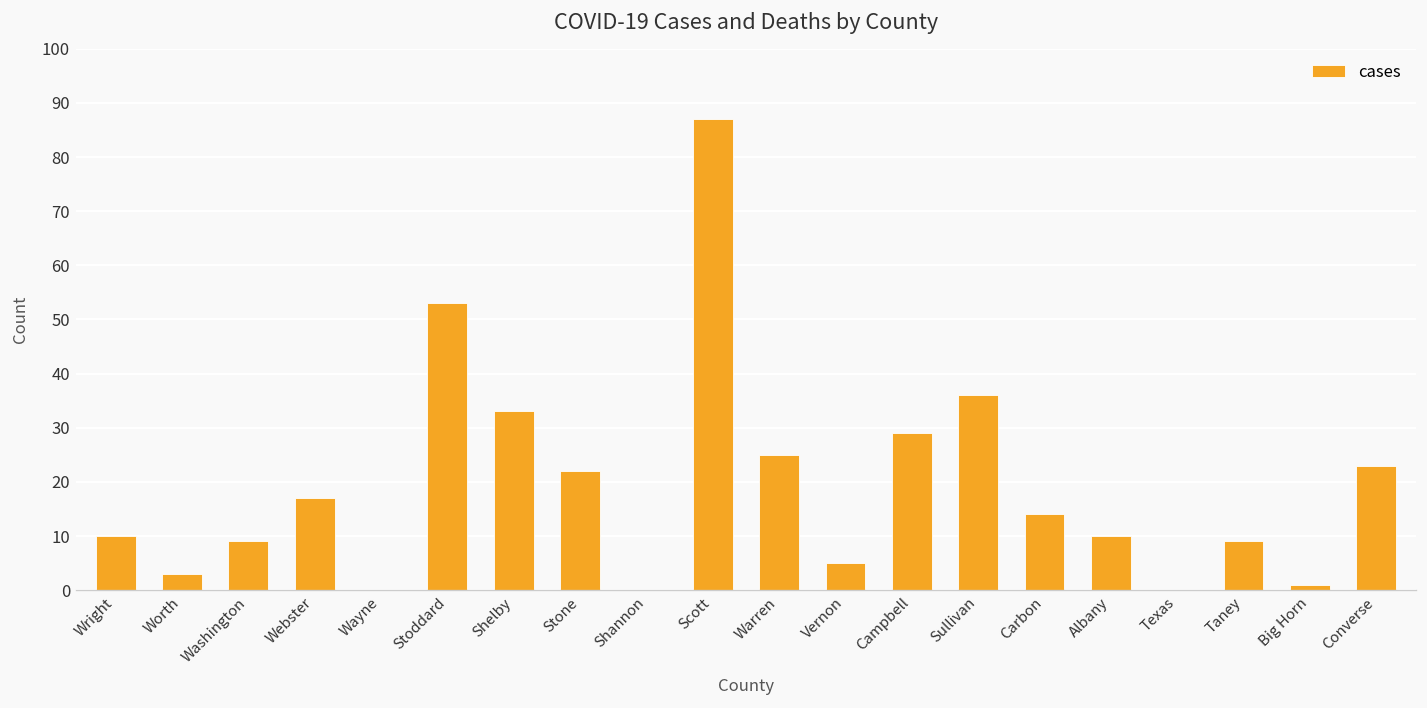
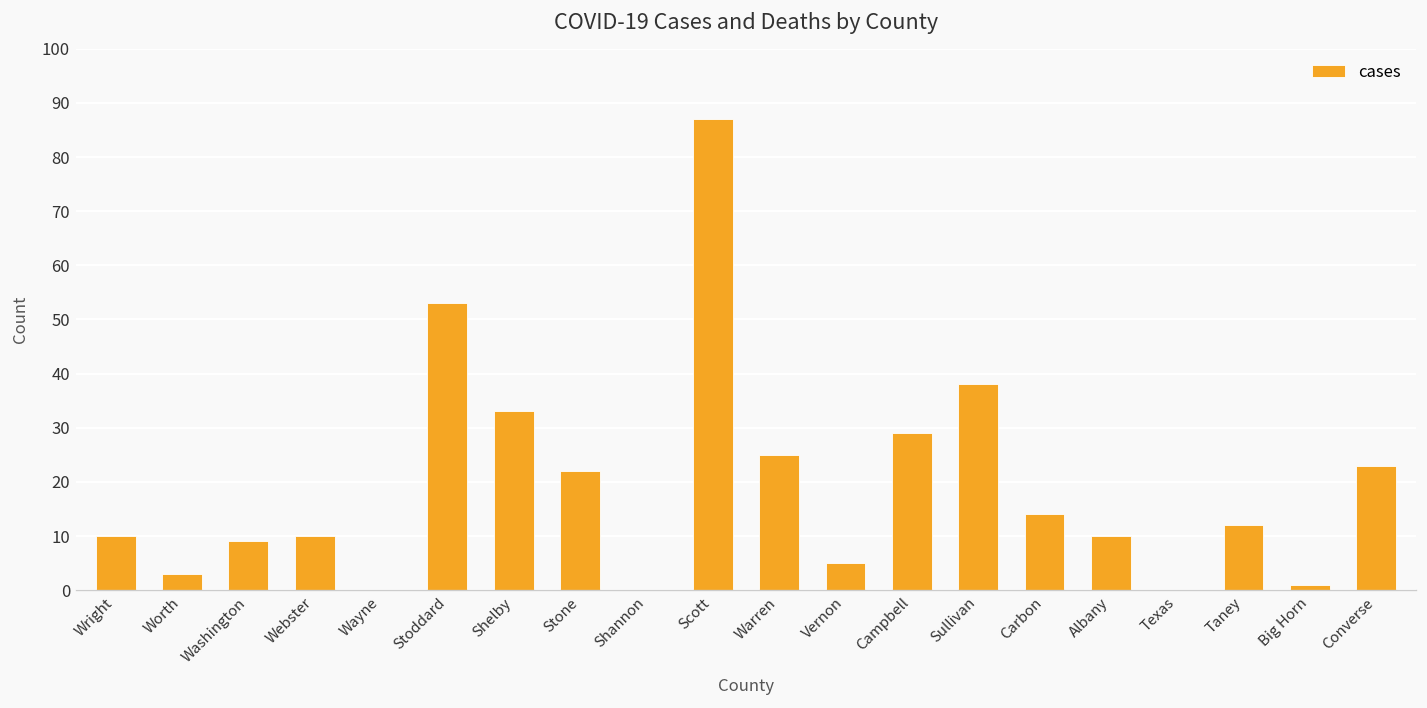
Webster: 17 -> 10
Sullivan: 36 -> 38
Taney: 9 -> 12
